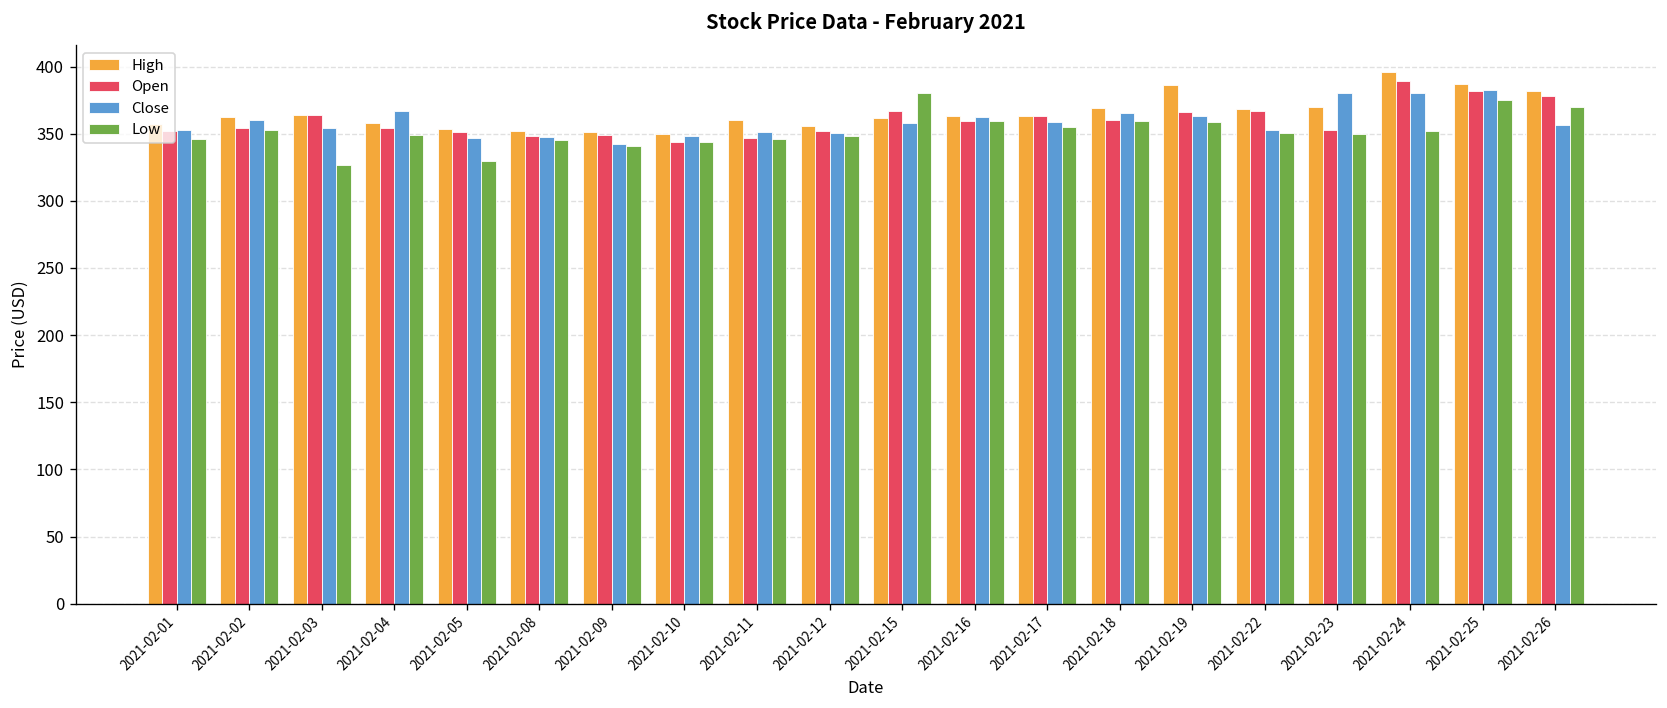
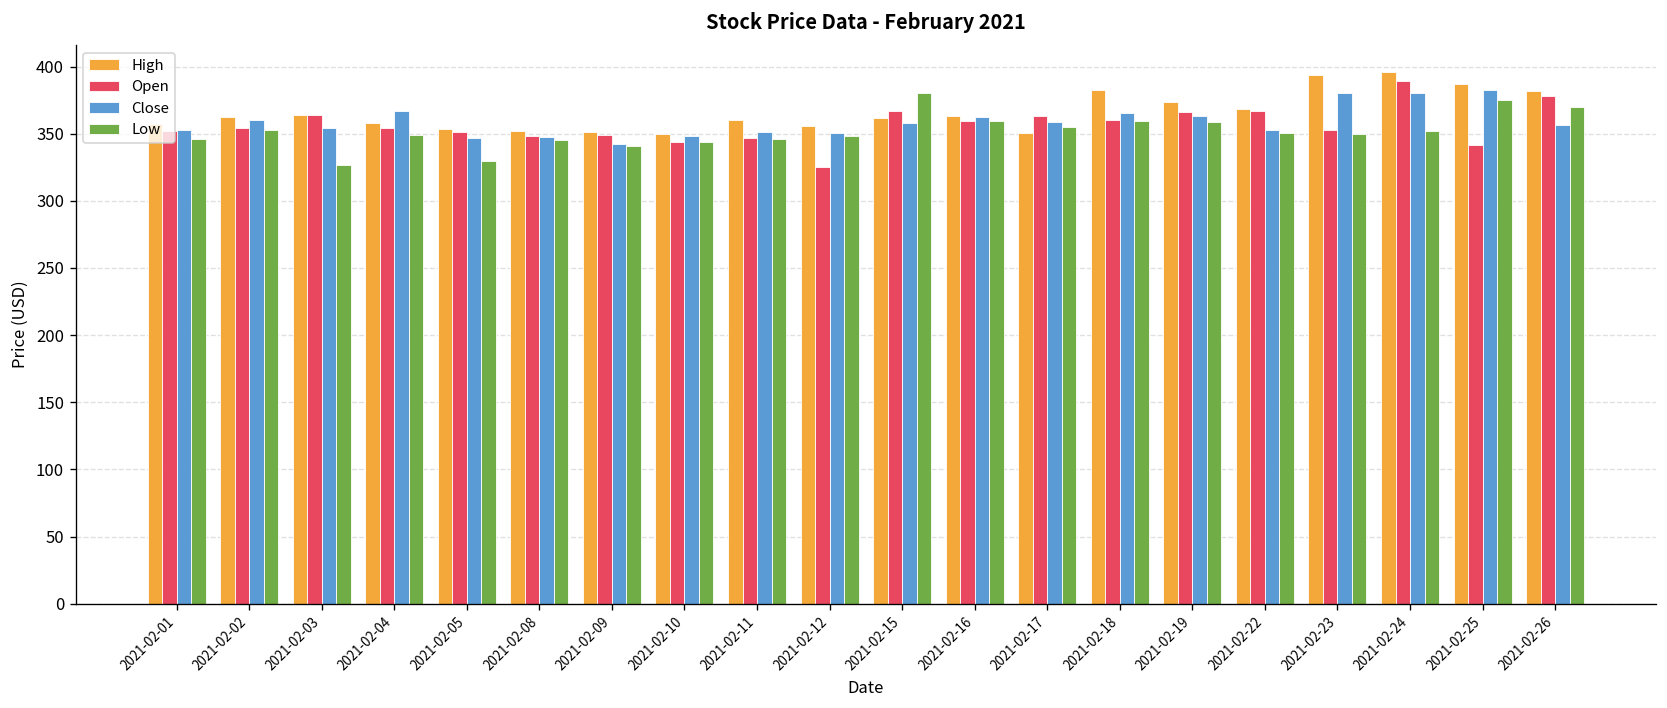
Open, 2021-02-12: 352 -> 325
High, 2021-02-17: 363 -> 351
High, 2021-02-18: 369 -> 383
High, 2021-02-19: 386 -> 374
High, 2021-02-23: 370 -> 394
Open, 2021-02-25: 382 -> 342
